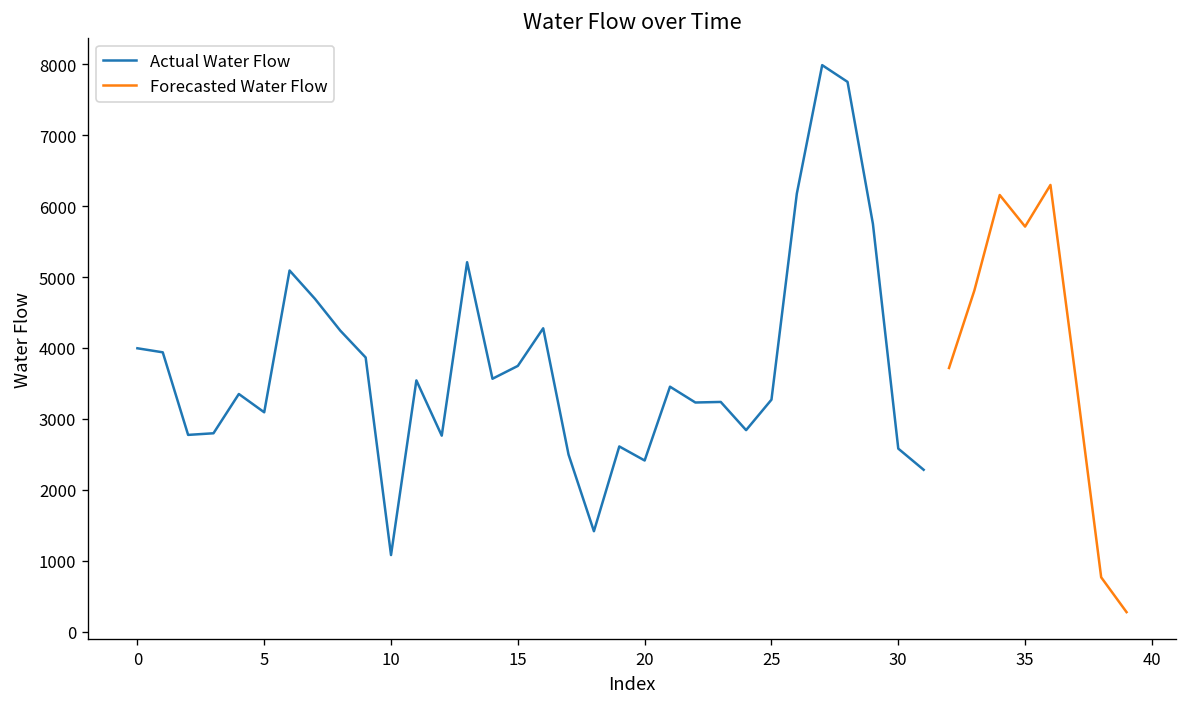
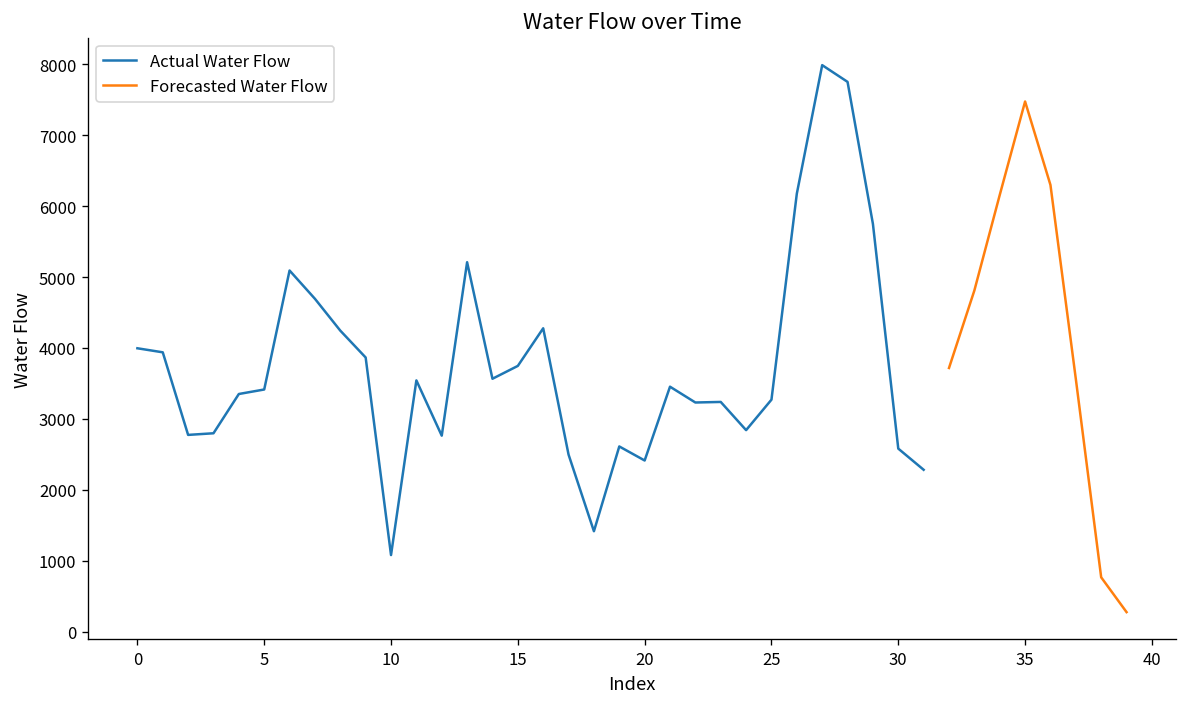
Actual Water Flow, 5: 3100 -> 3400
Forecasted Water Flow, 35: 5700 -> 7500
